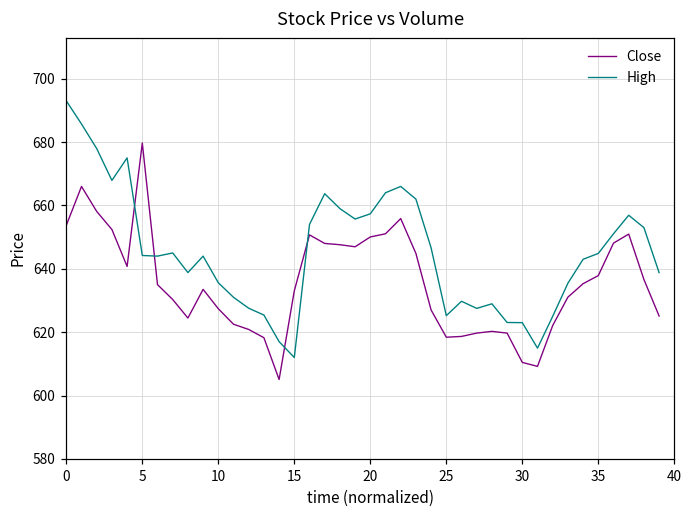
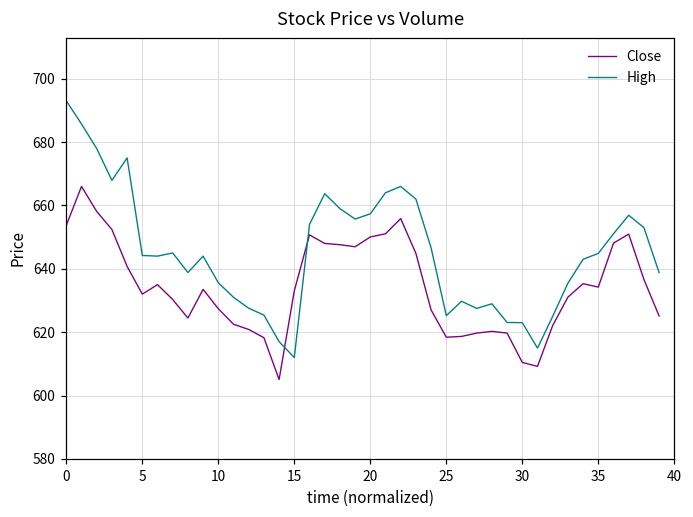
Close, 5: 680 -> 632
Close, 35: 638 -> 634
